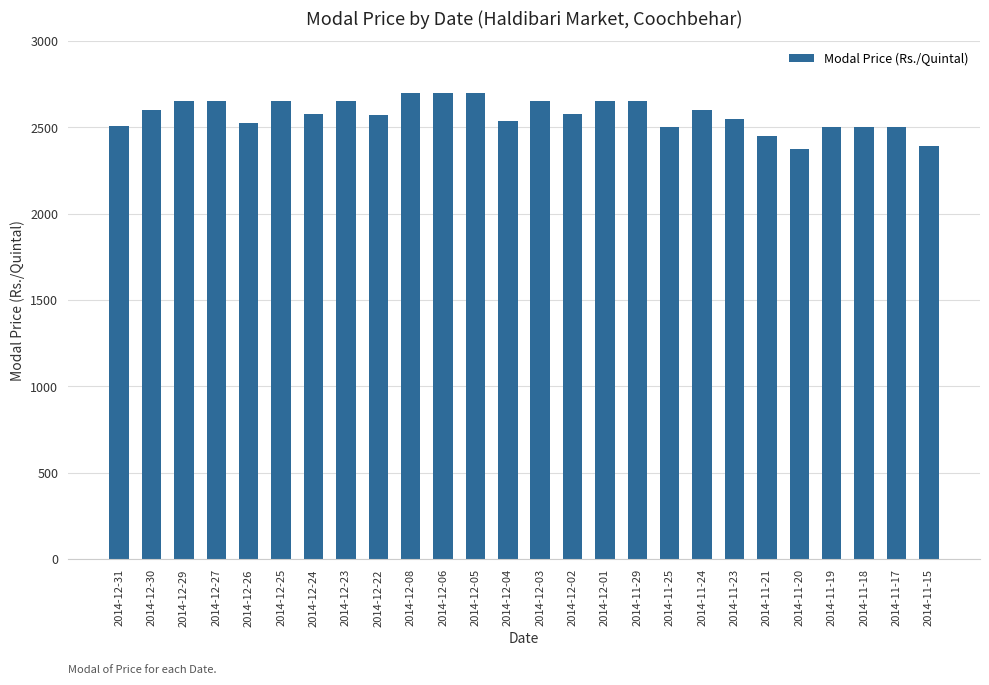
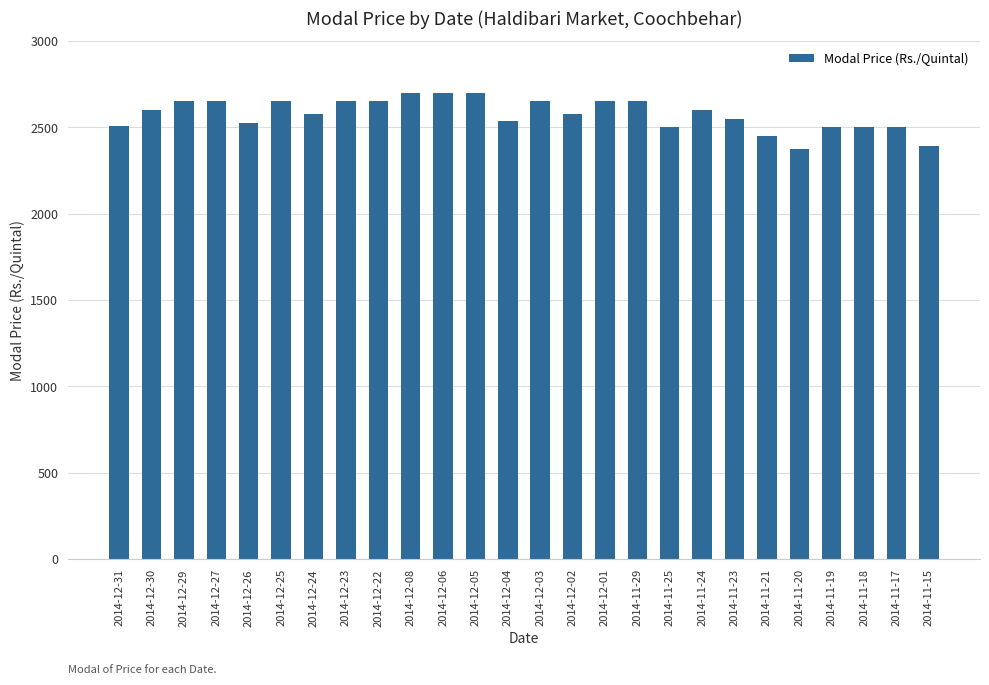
2014-12-22: 2570 -> 2650
